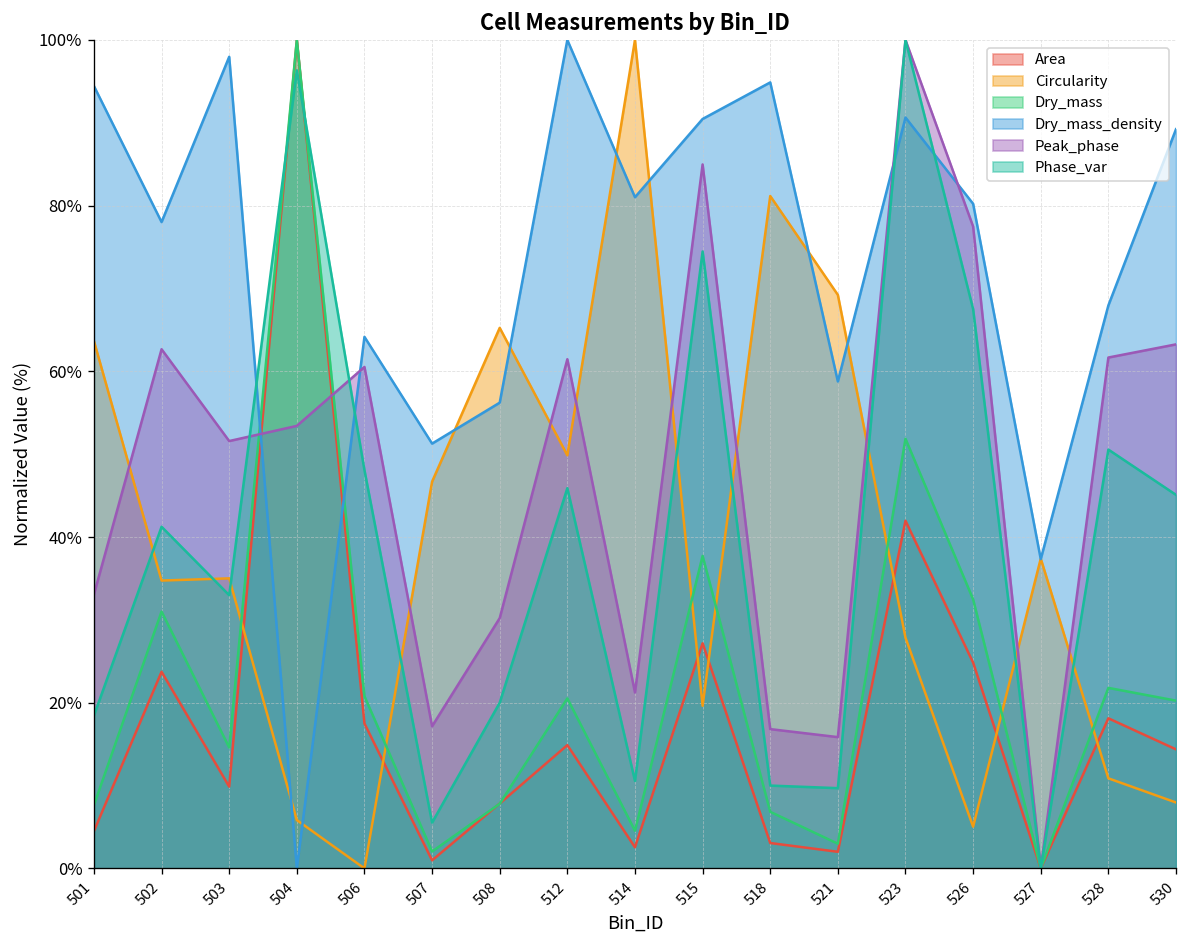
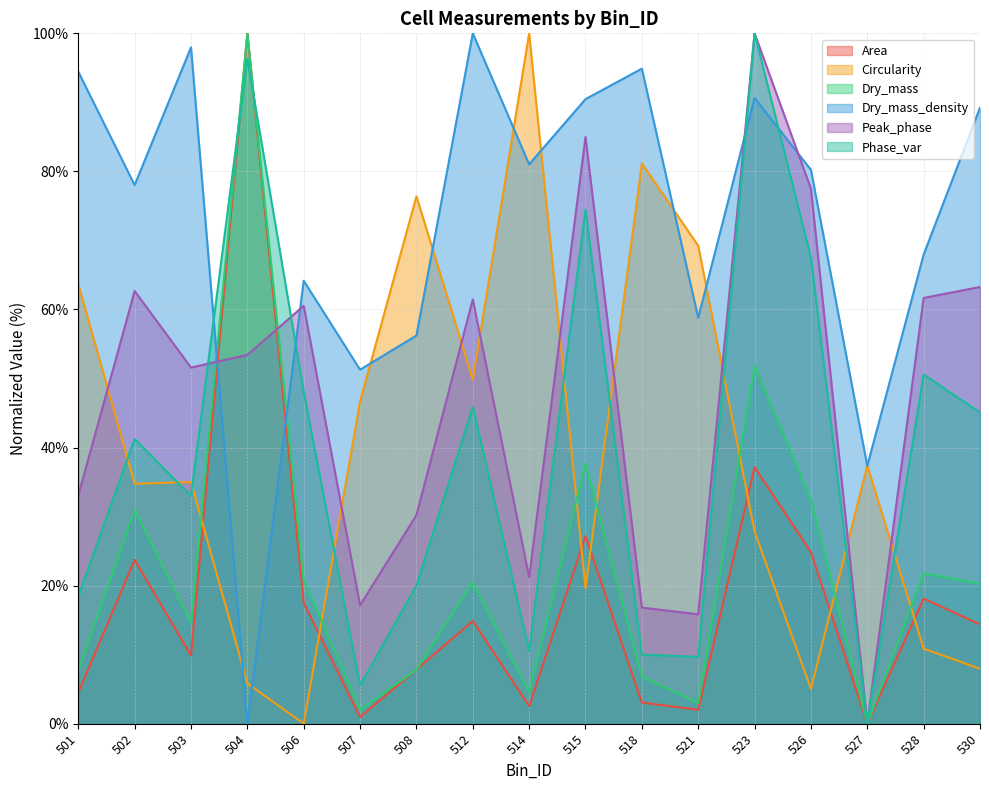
Circularity, 508: 65% -> 76%
Area, 523: 42% -> 37%
